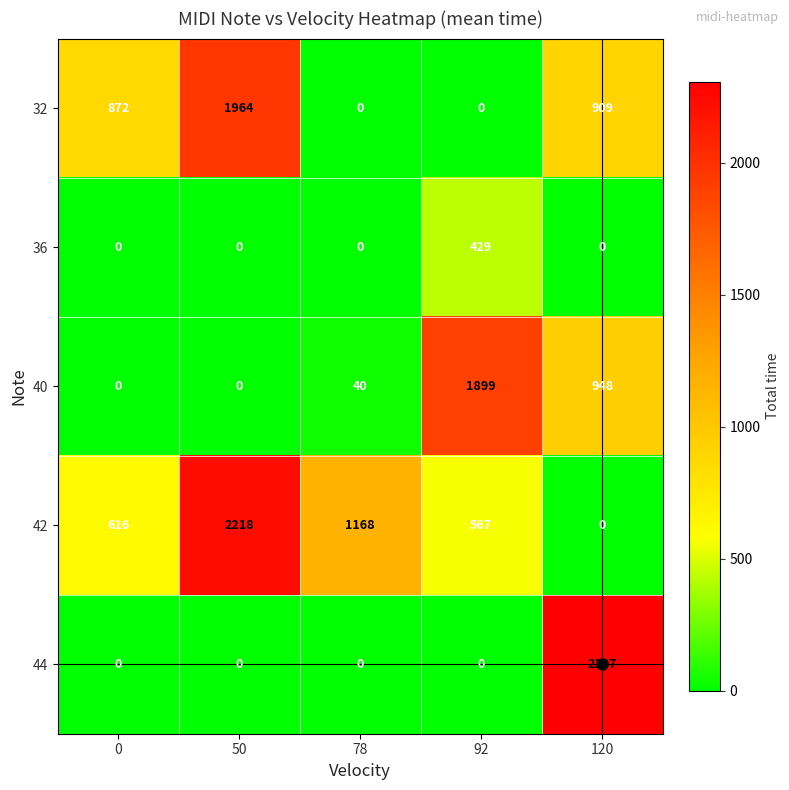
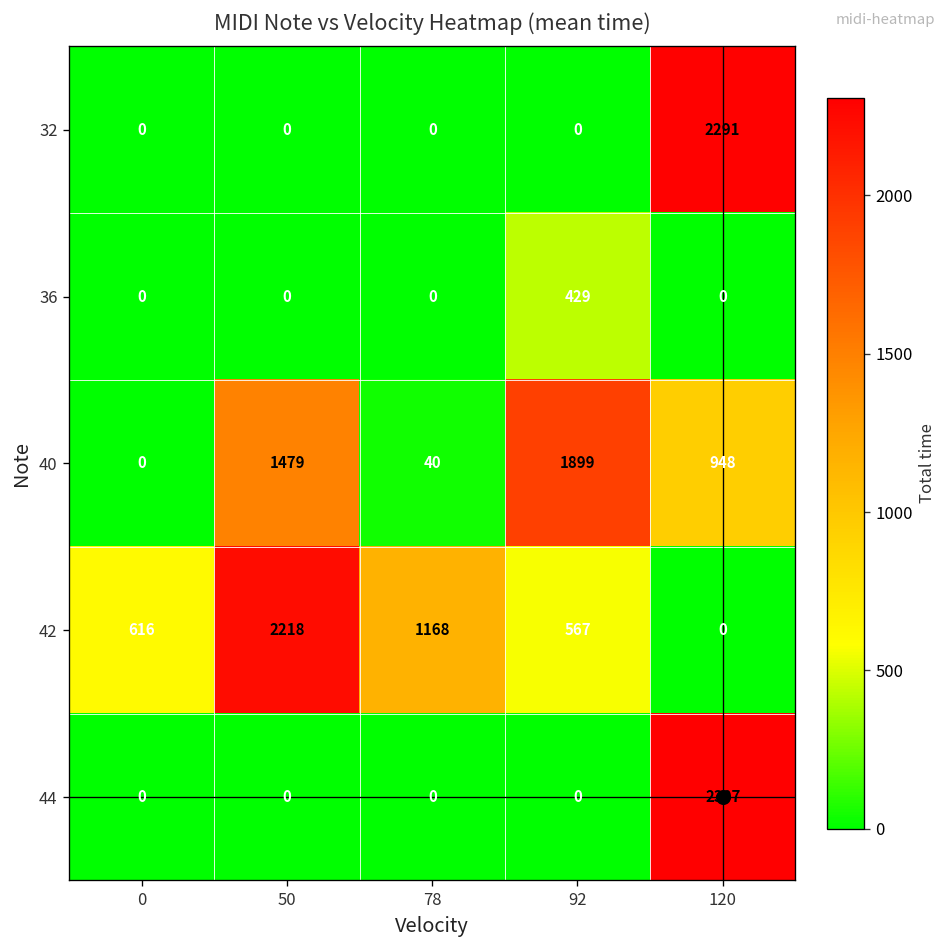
32, 0: 872 -> 0
32, 50: 1964 -> 0
32, 120: 909 -> 2291
40, 50: 0 -> 1479
